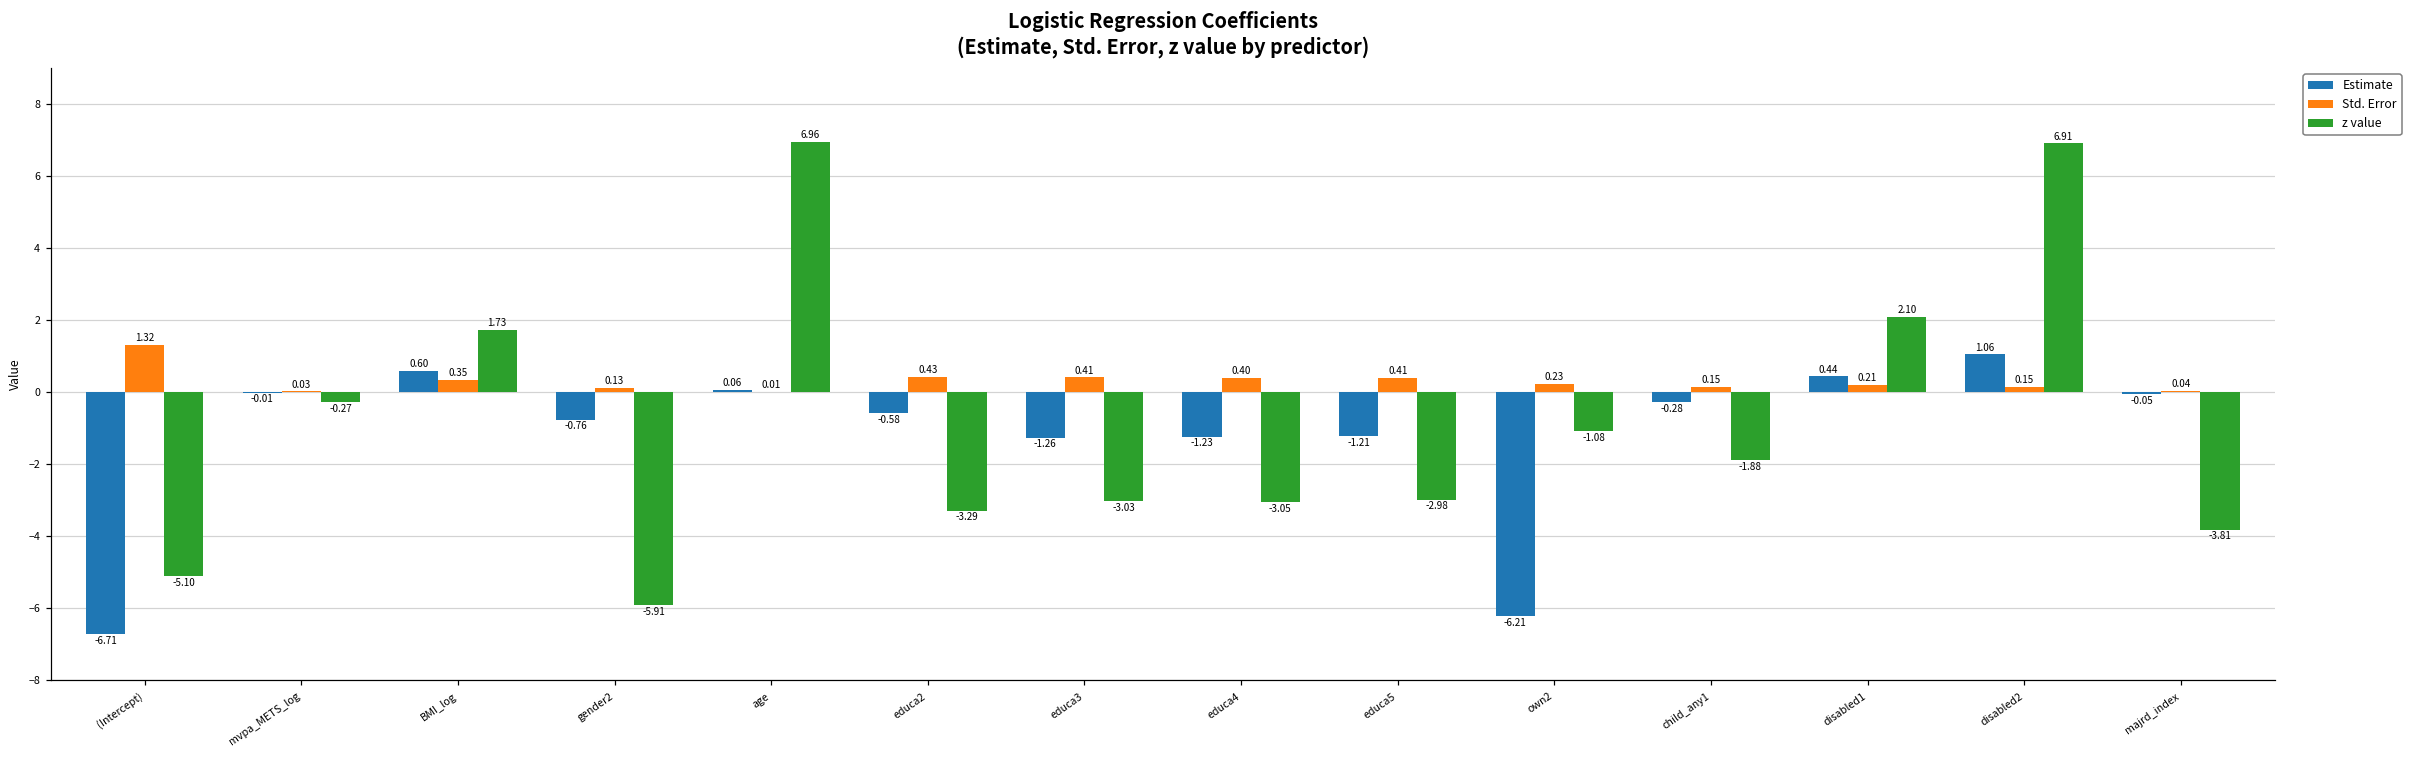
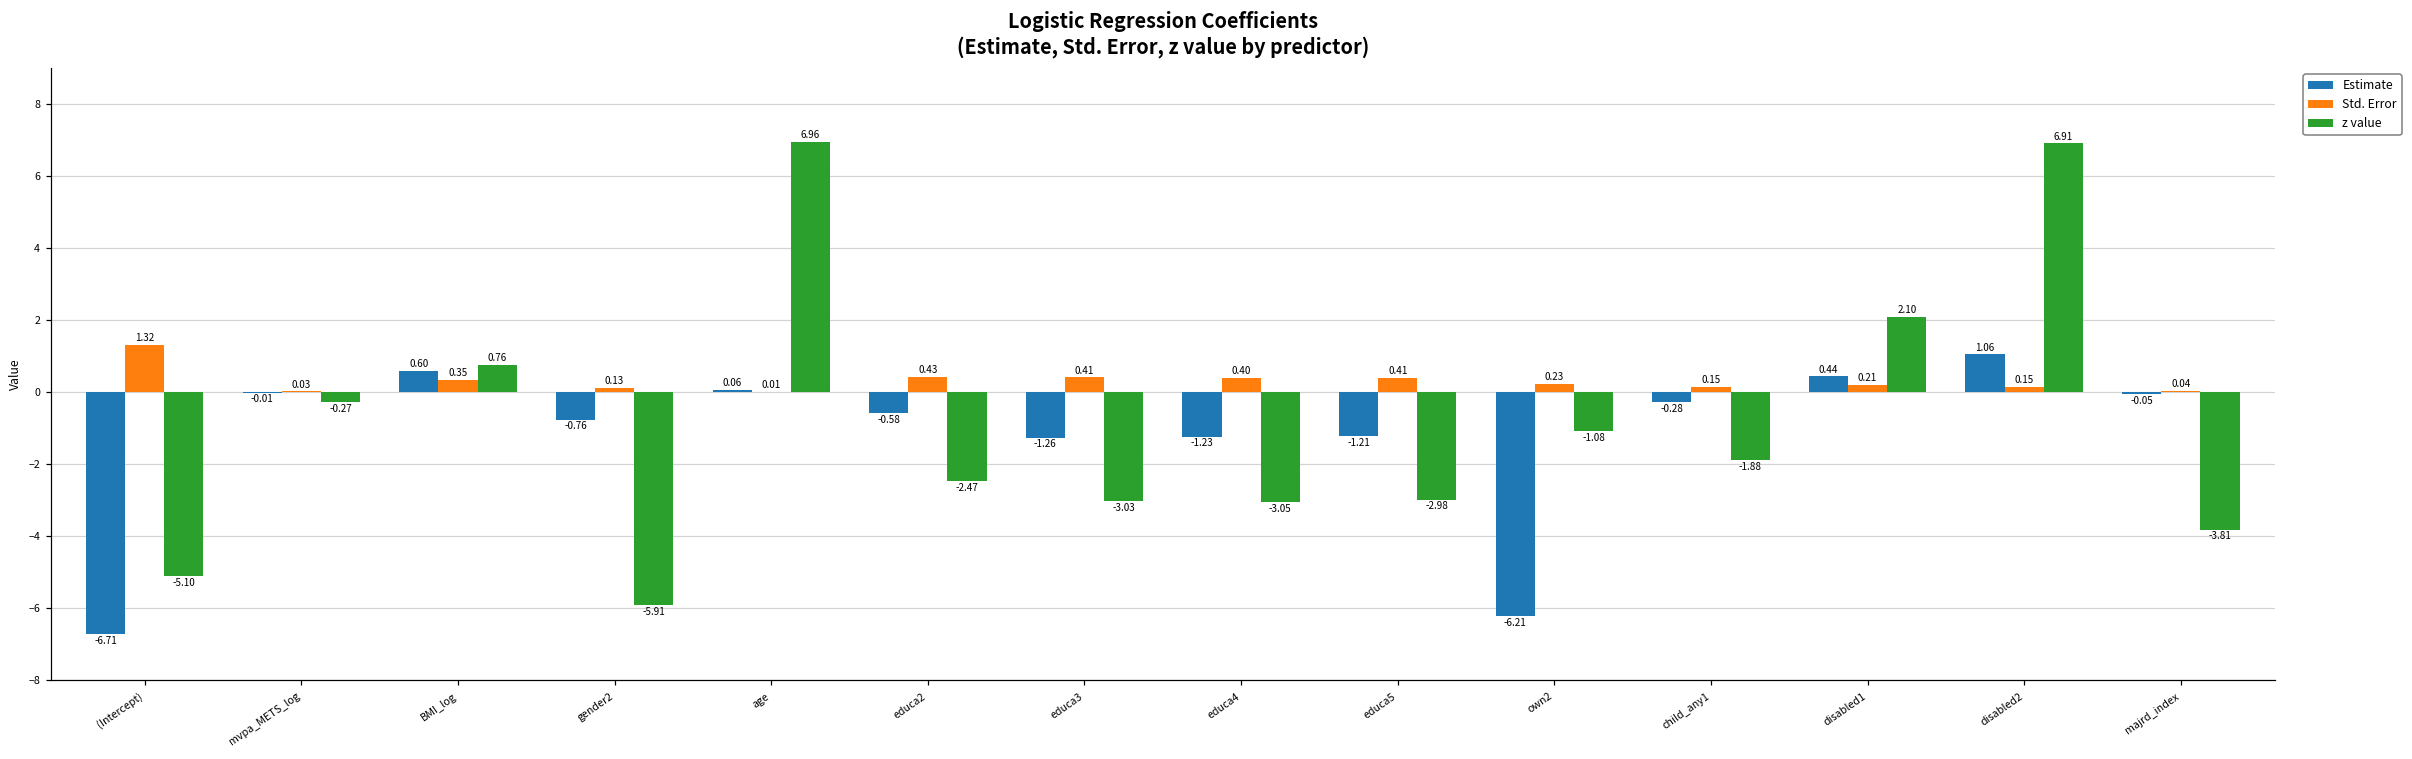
z value, BMI_log: 1.73 -> 0.76
z value, educa2: -3.29 -> -2.47
